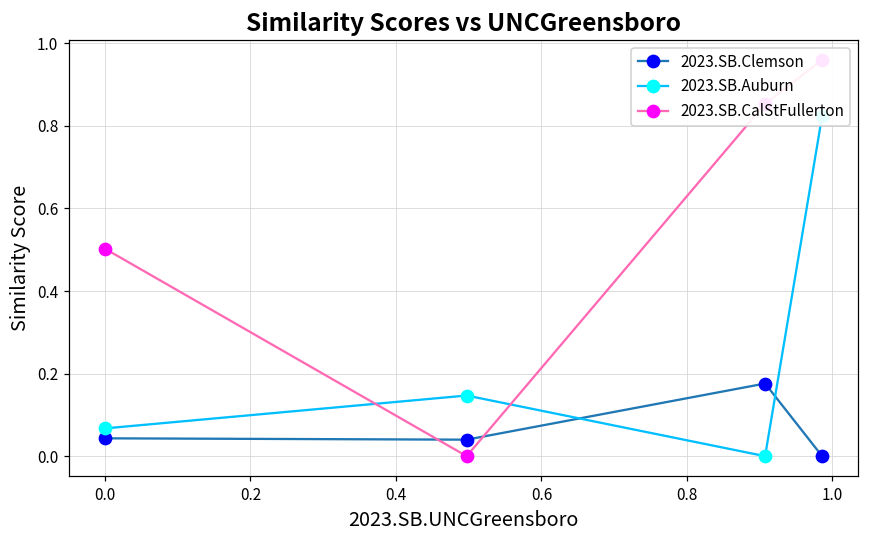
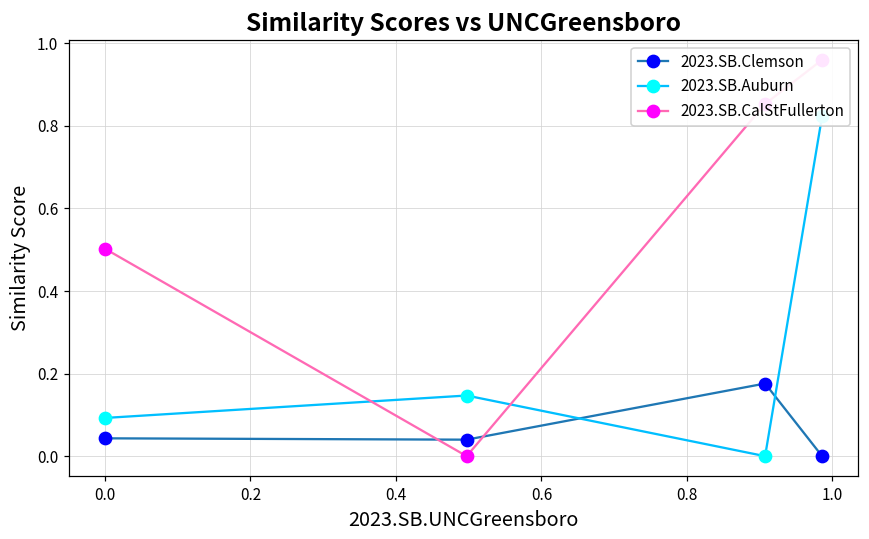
2023.SB.Auburn, 0.0: 0.07 -> 0.09
